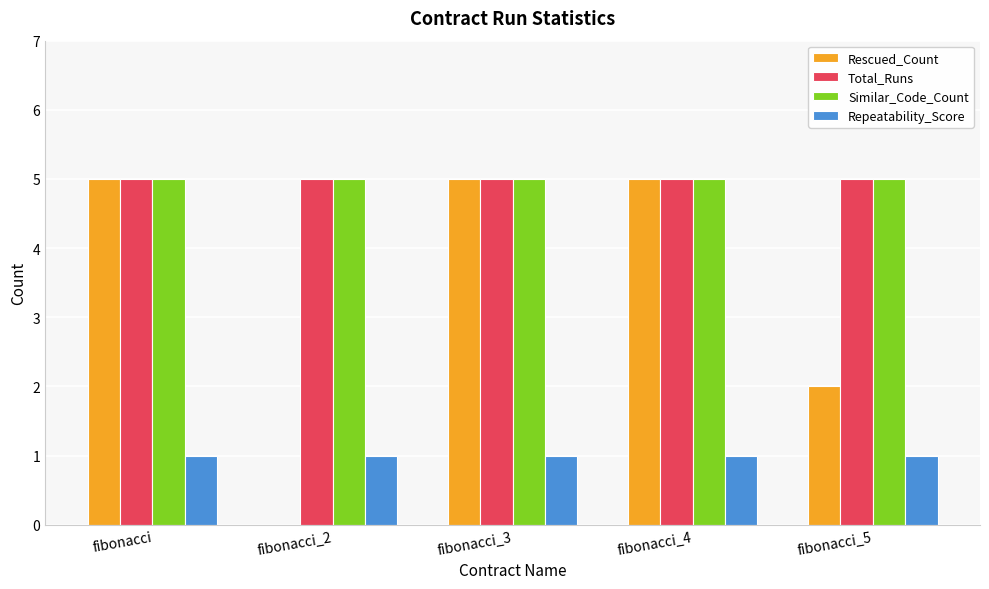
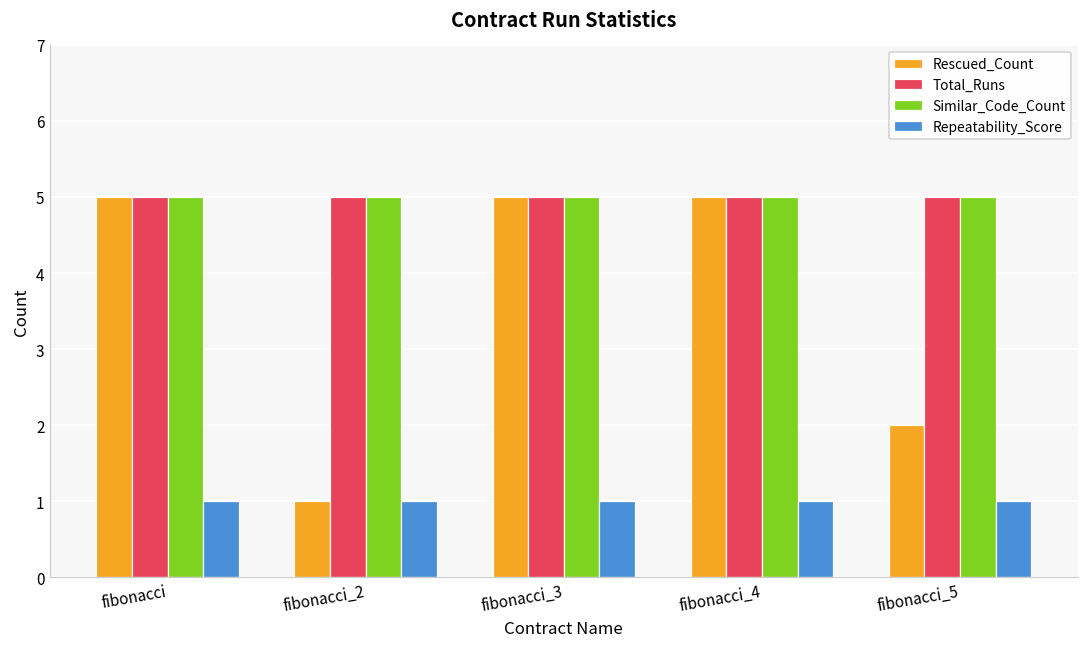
Rescued_Count, fibonacci_2: 0 -> 1
